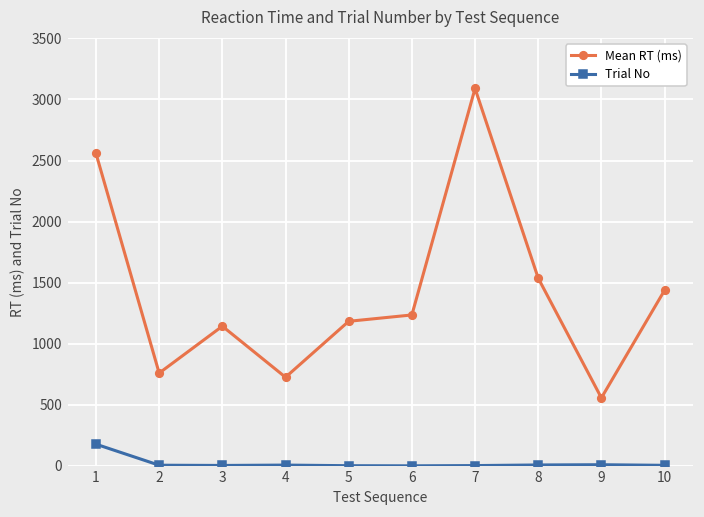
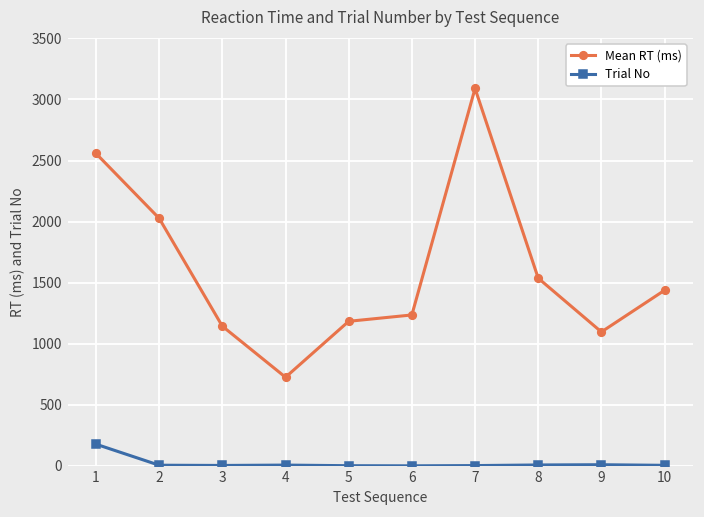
Mean RT (ms), 2: 760 -> 2030
Mean RT (ms), 9: 560 -> 1100
